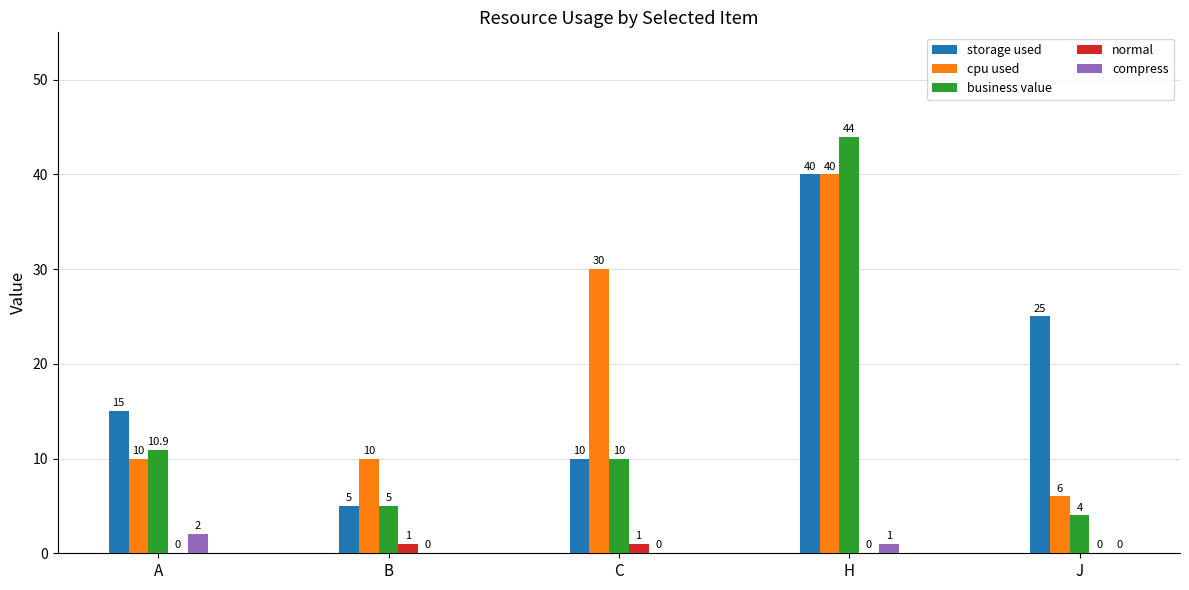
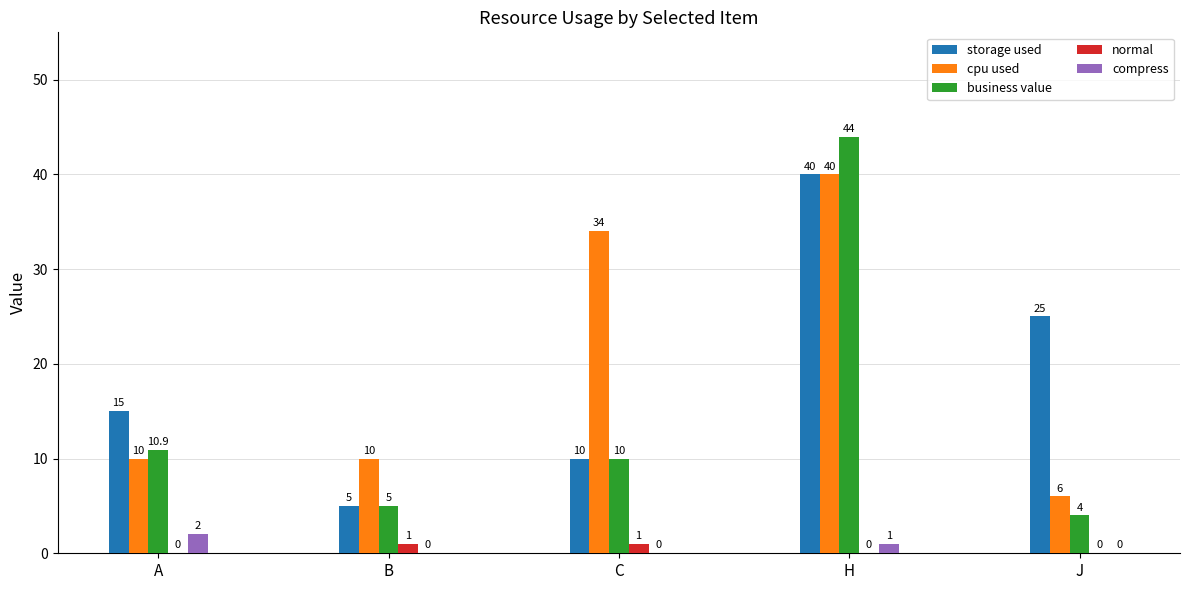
cpu used, C: 30 -> 34
